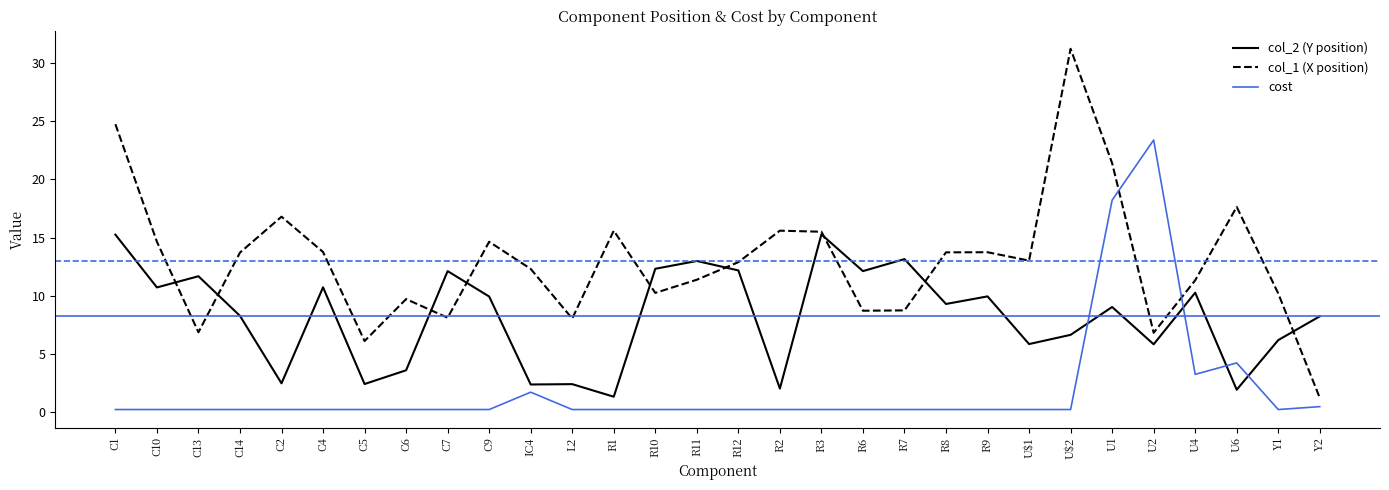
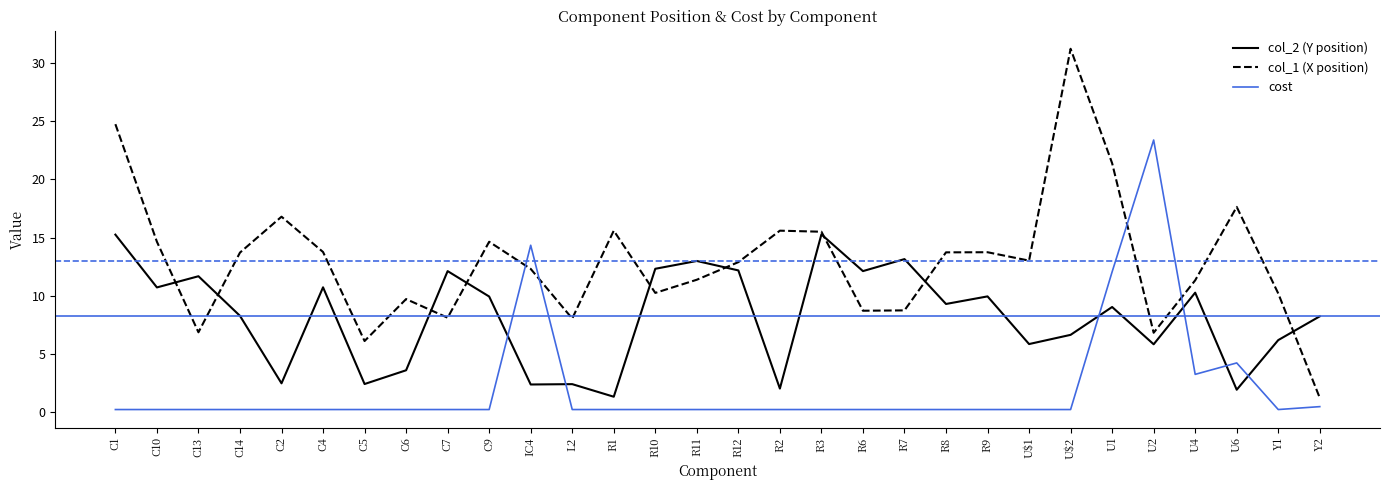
cost, IC4: 1.7 -> 14.4
cost, U1: 18.2 -> 12.1
